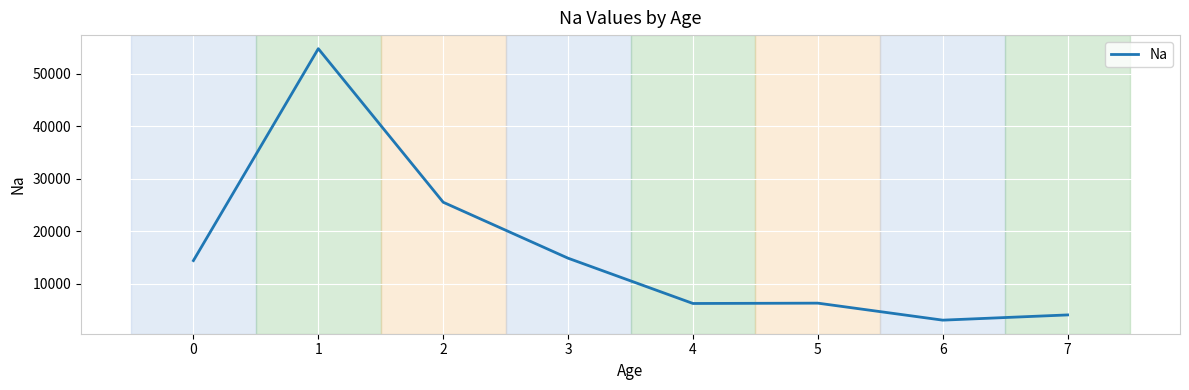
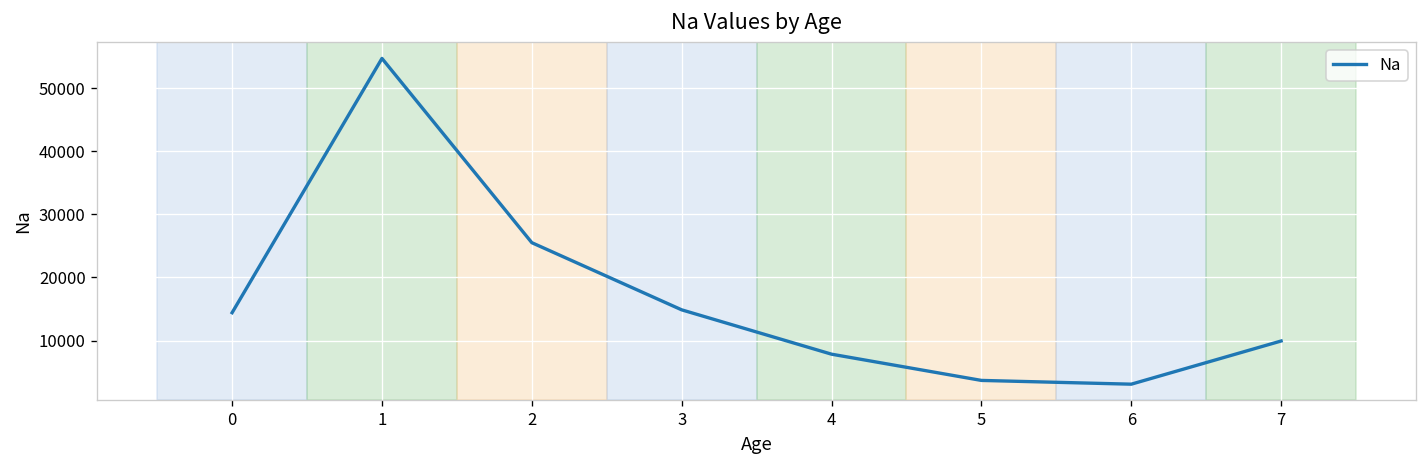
4: 6000 -> 8000
5: 6000 -> 4000
7: 4000 -> 10000
